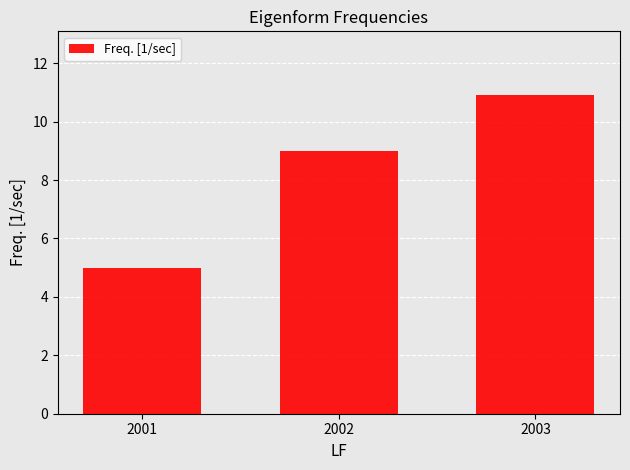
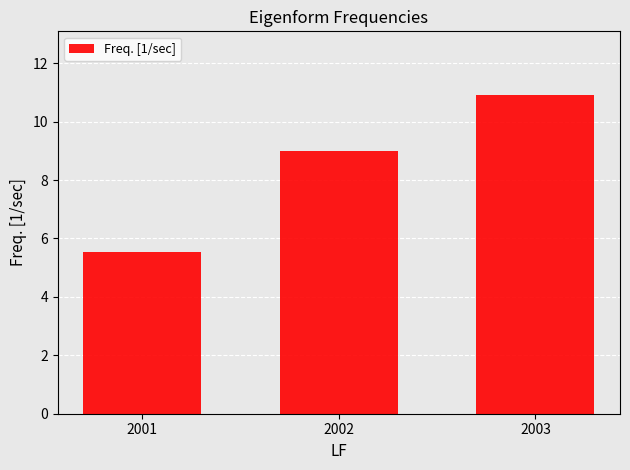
2001: 5.0 -> 5.5
